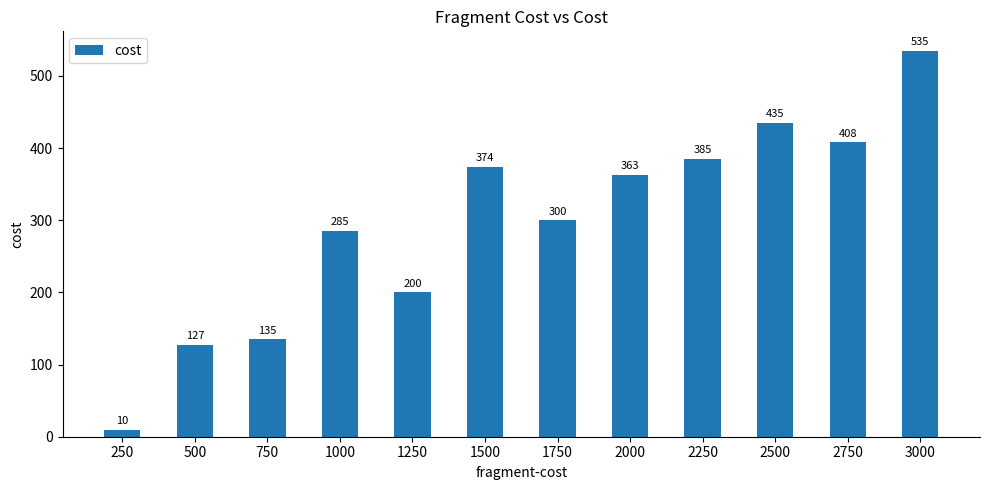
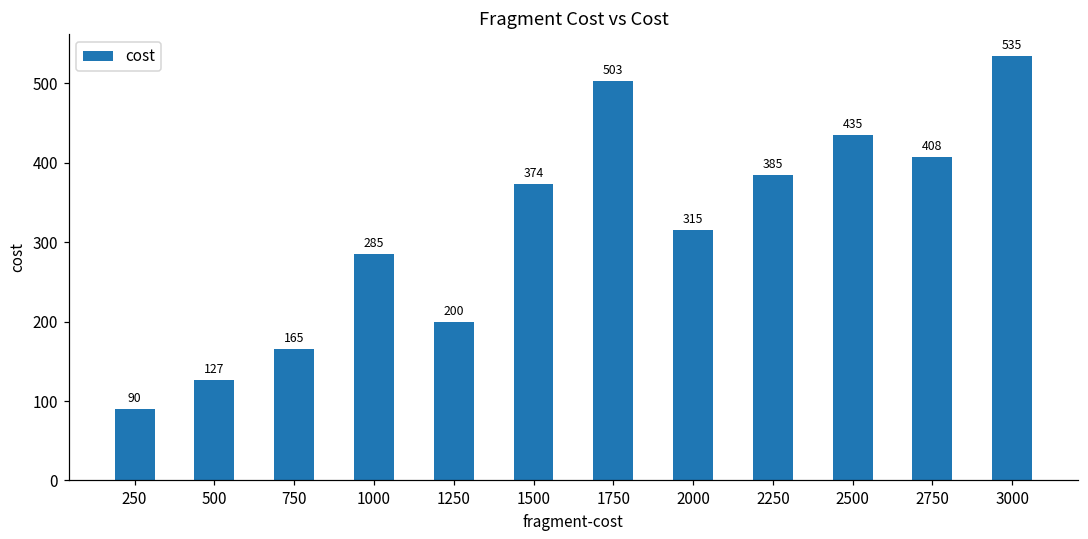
250: 10 -> 90
750: 135 -> 165
1750: 300 -> 503
2000: 363 -> 315
